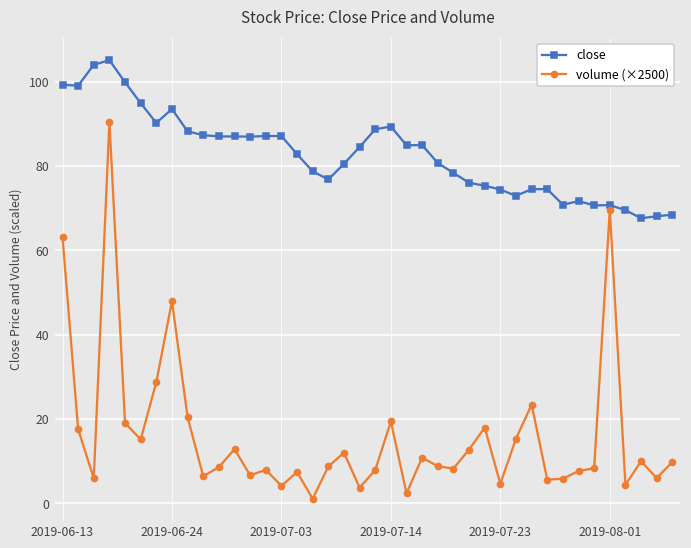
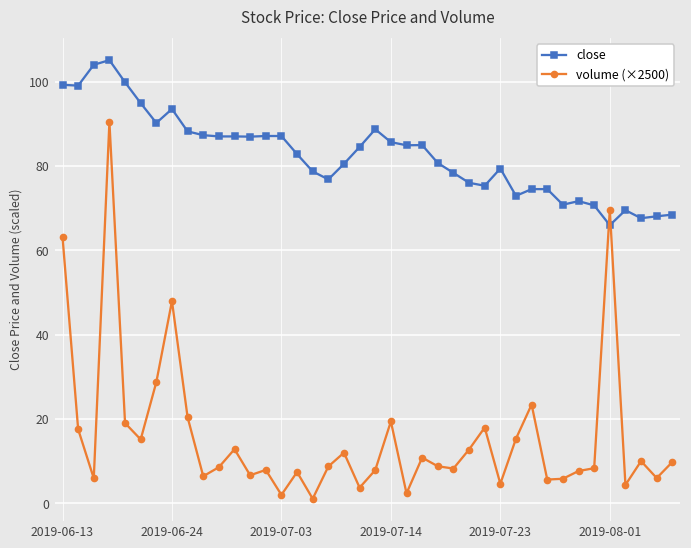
volume (×2500), 2019-07-03: 4 -> 2
close, 2019-07-14: 89 -> 86
close, 2019-07-23: 74 -> 79
close, 2019-08-01: 71 -> 66
